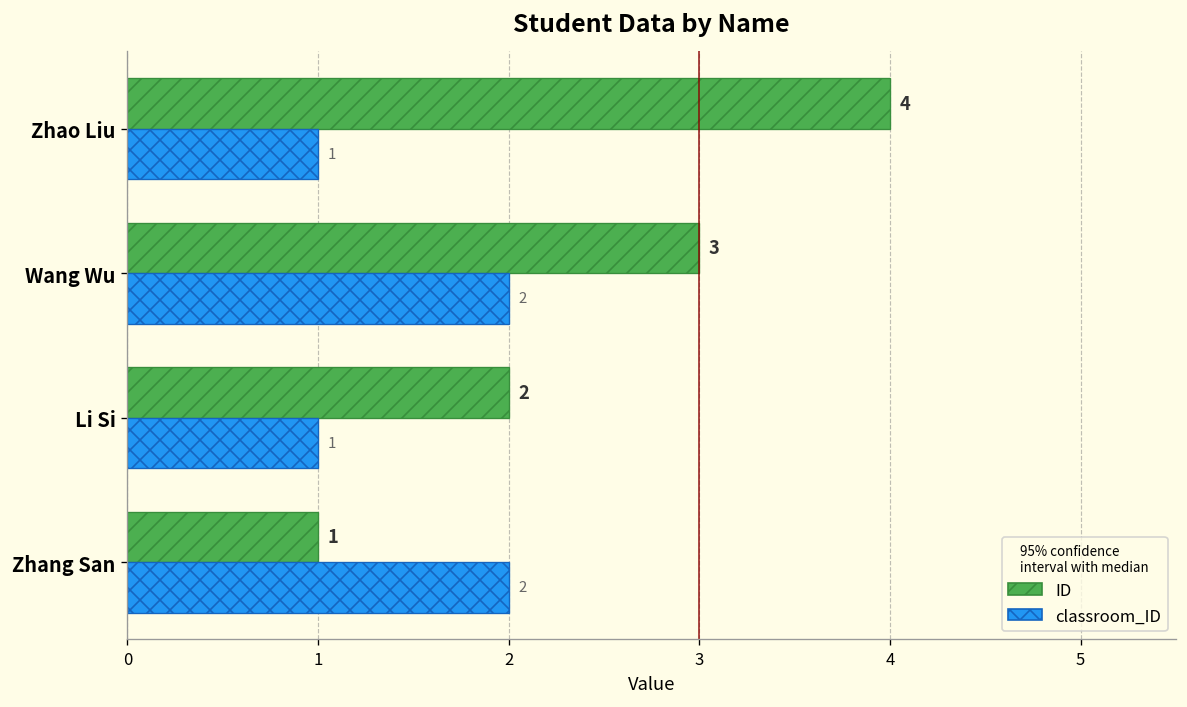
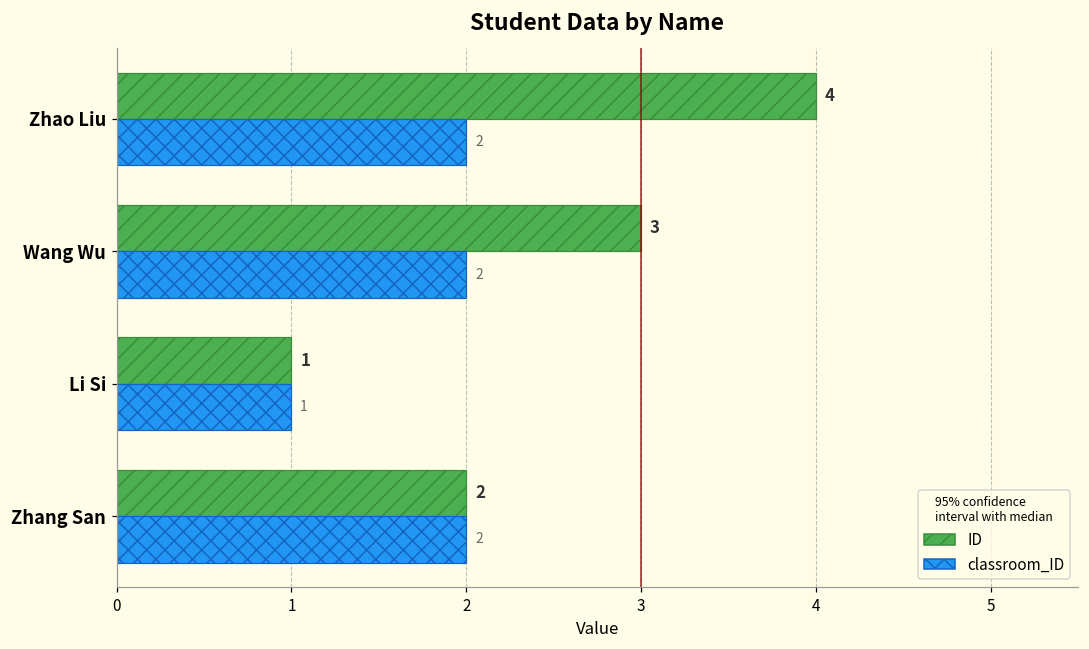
classroom_ID, Zhao Liu: 1 -> 2
ID, Li Si: 2 -> 1
ID, Zhang San: 1 -> 2
